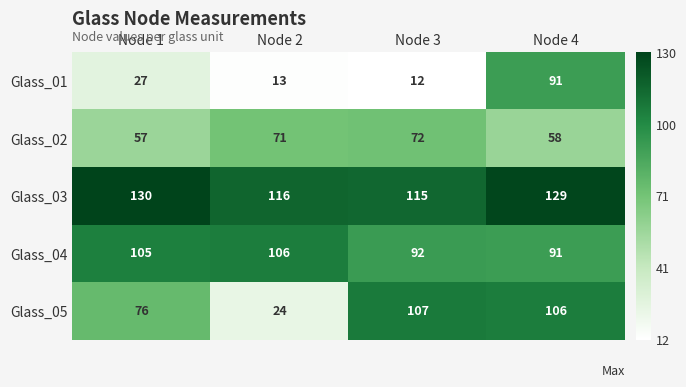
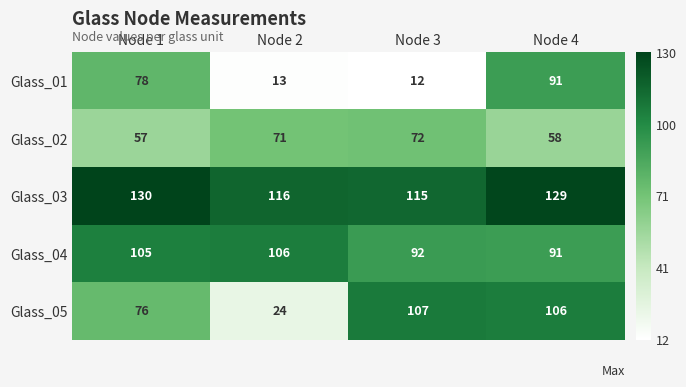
Glass_01, Node 1: 27 -> 78
